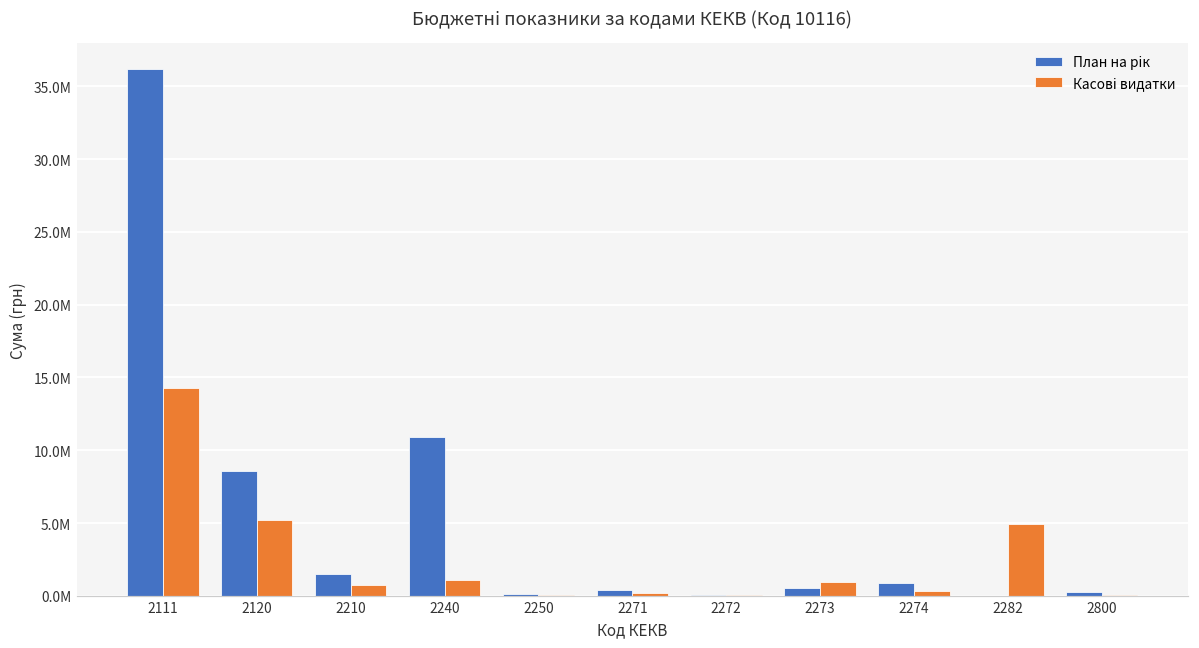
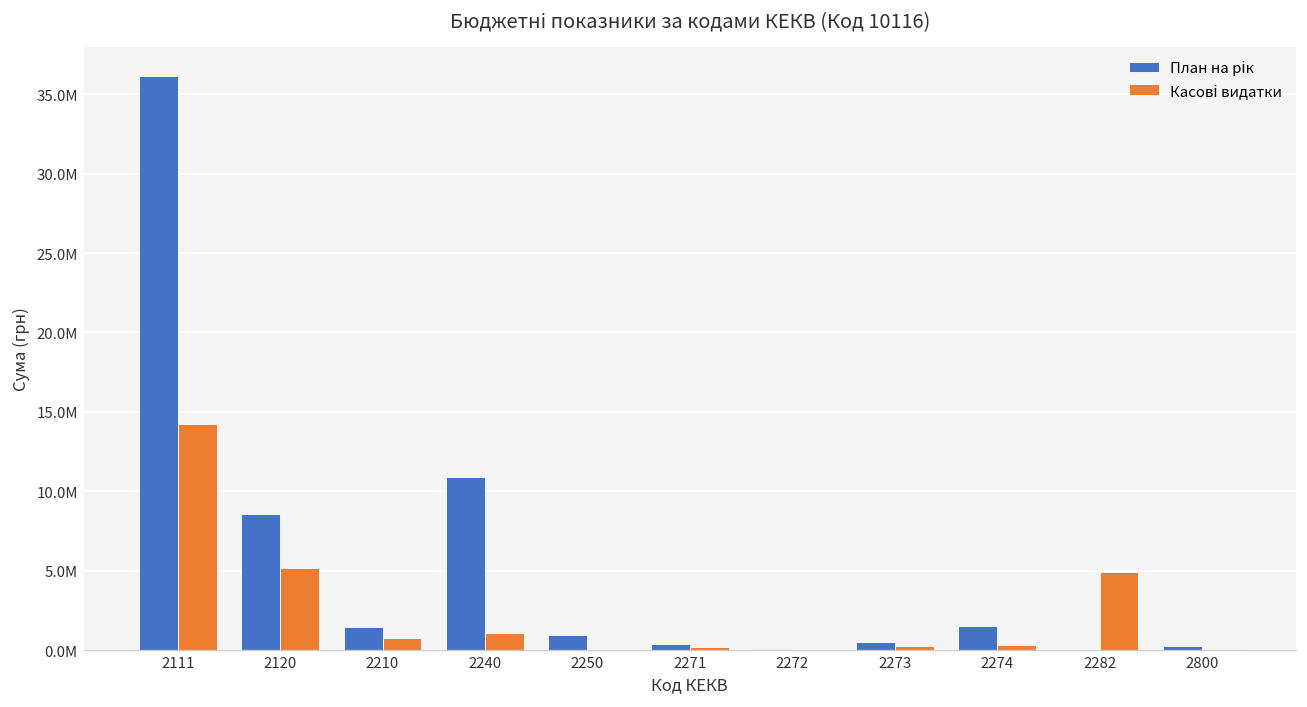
План на рік, 2250: 100000 -> 900000
Касові видатки, 2273: 900000 -> 300000
План на рік, 2274: 900000 -> 1500000
